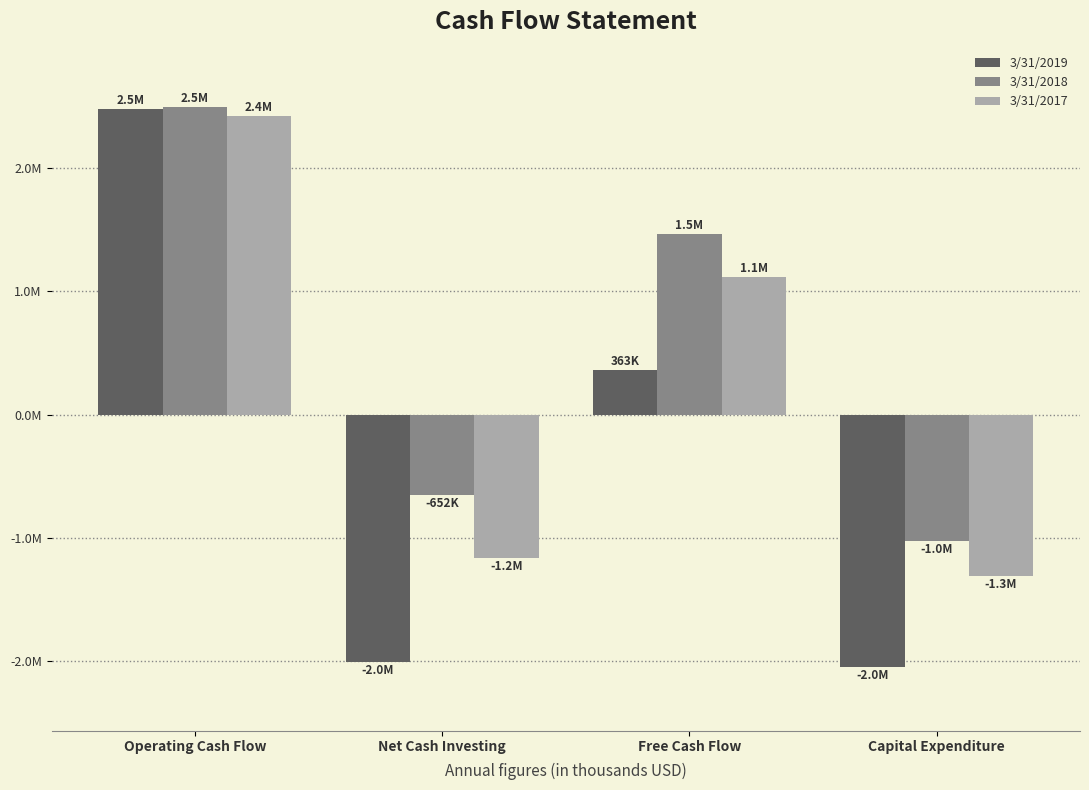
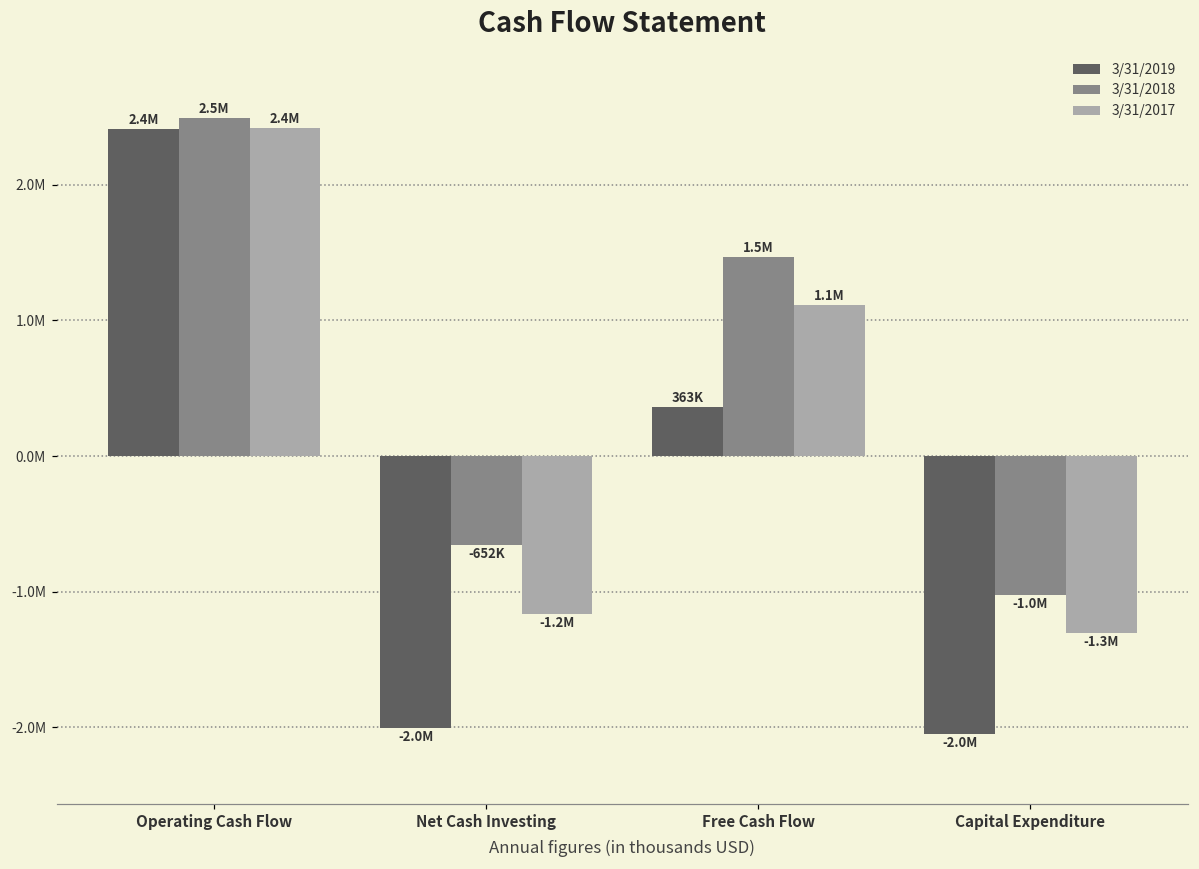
3/31/2019, Operating Cash Flow: 2.5M -> 2.4M
